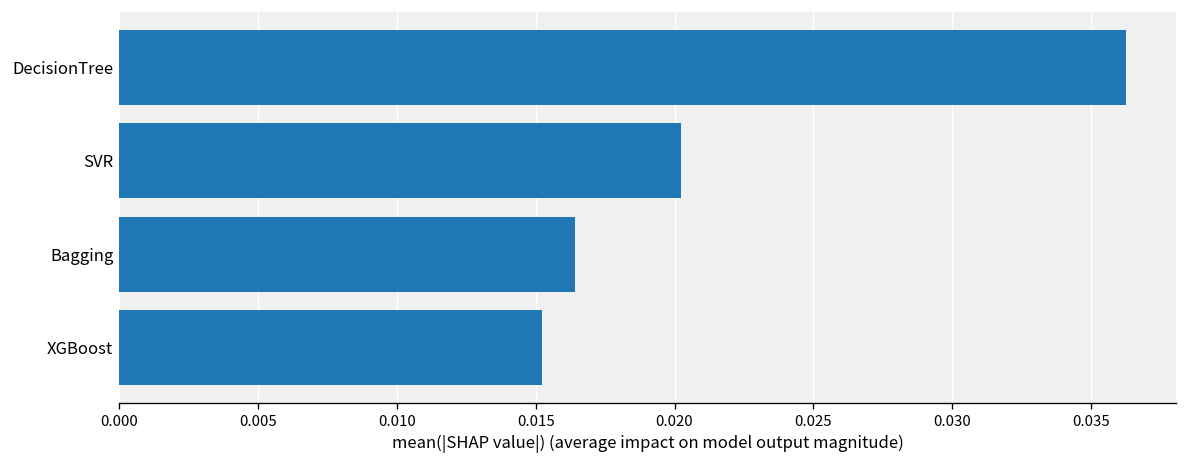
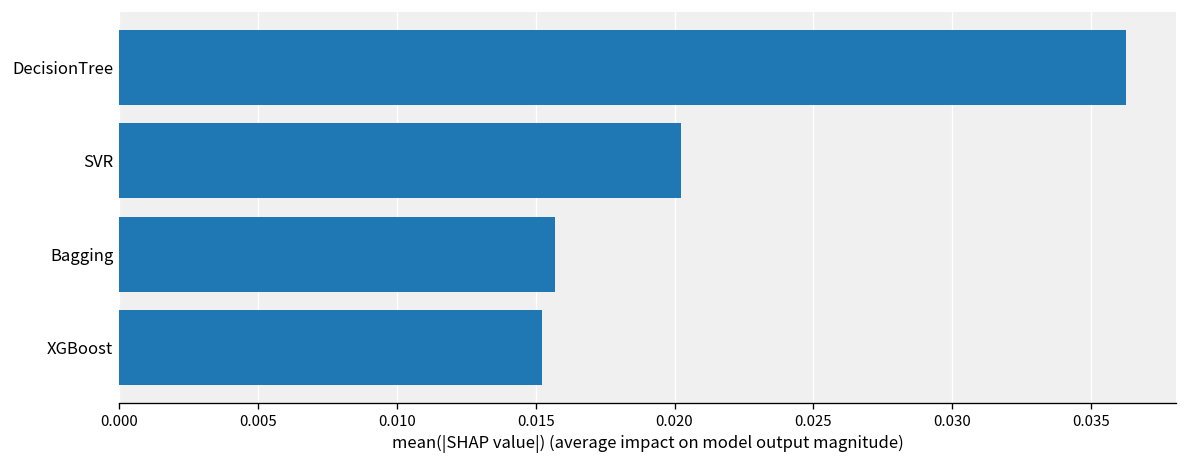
Bagging: 0.0164 -> 0.0157
